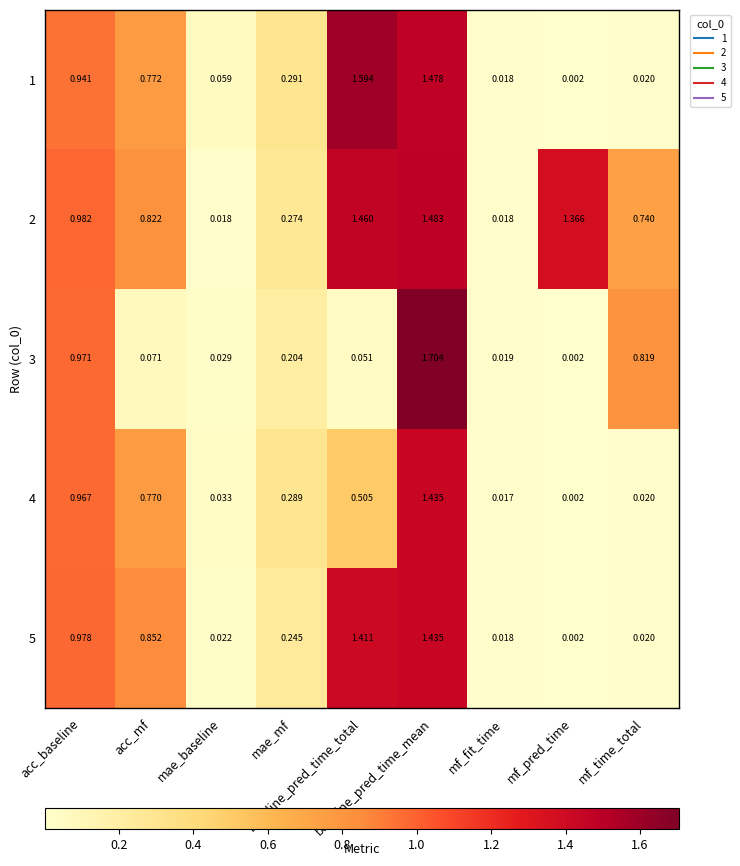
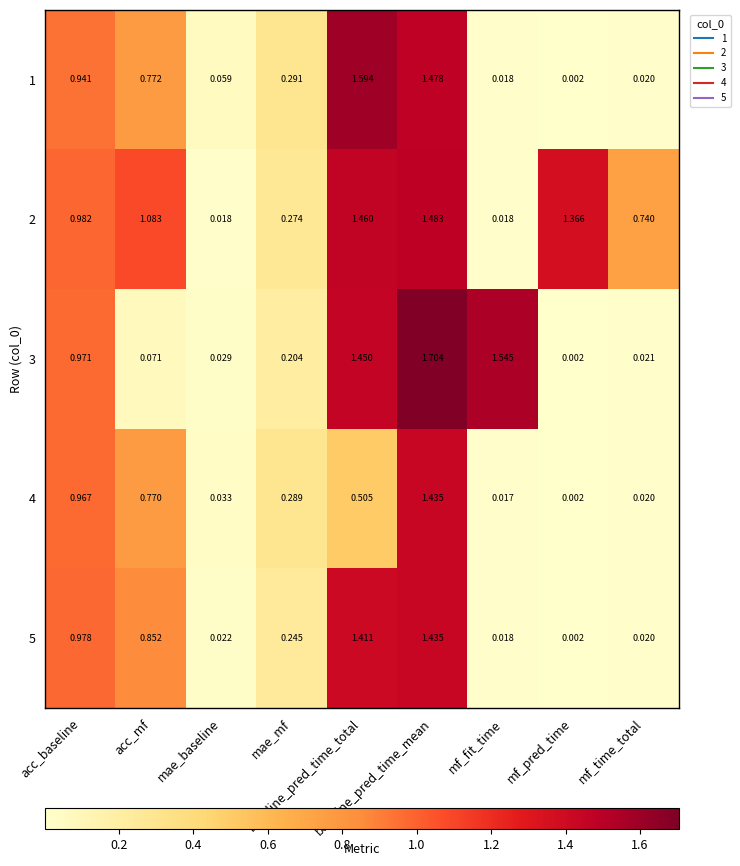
2, acc_mf: 0.822 -> 1.083
3, baseline_pred_time_total: 0.051 -> 1.450
3, mf_fit_time: 0.019 -> 1.545
3, mf_time_total: 0.819 -> 0.021
